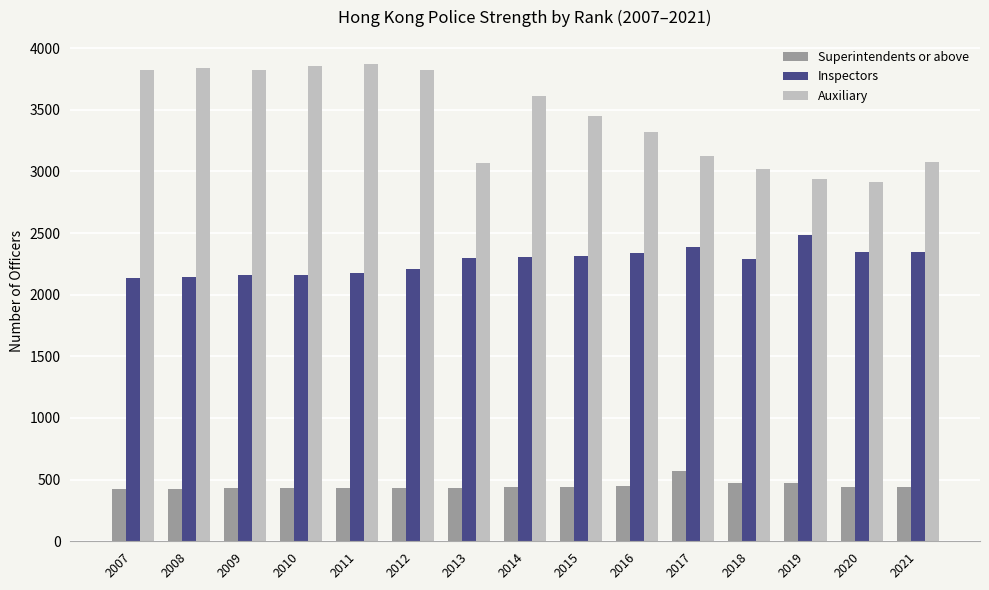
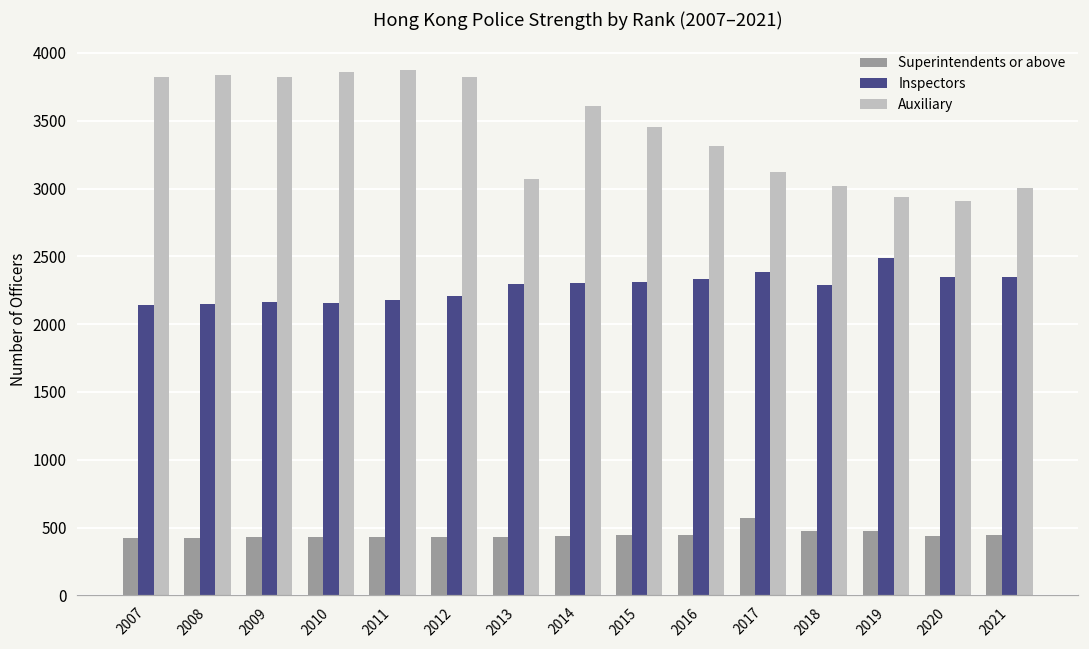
Auxiliary, 2021: 3070 -> 3010
